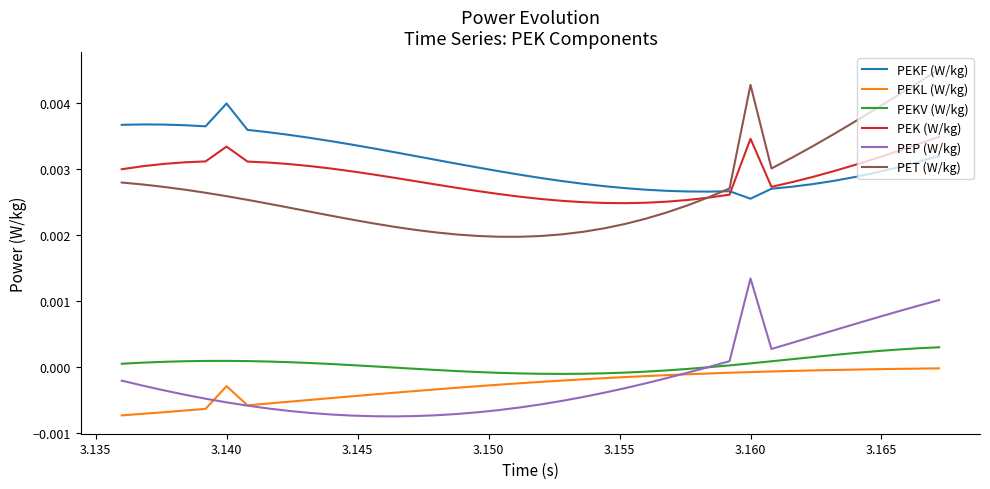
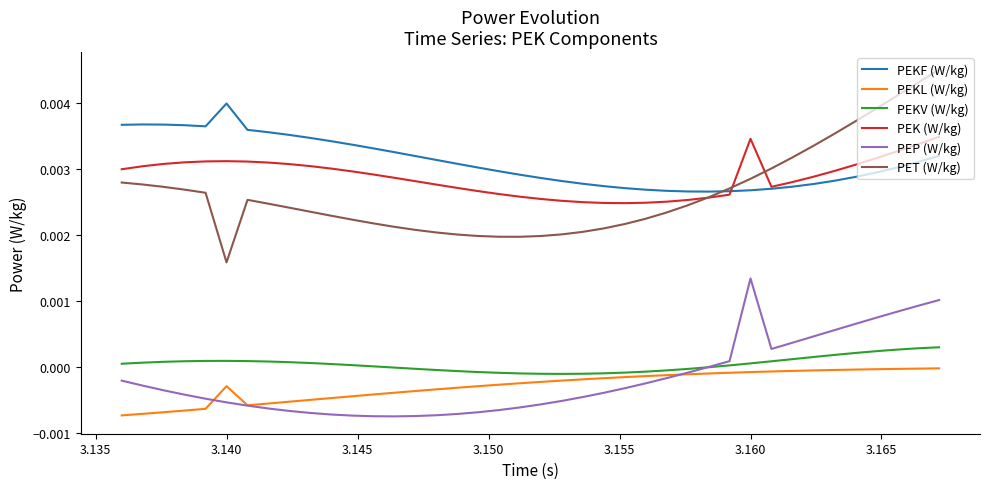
PEK (W/kg), 3.140: 0.0033 -> 0.0031
PET (W/kg), 3.140: 0.0026 -> 0.0016
PEKF (W/kg), 3.160: 0.0026 -> 0.0027
PET (W/kg), 3.160: 0.0043 -> 0.0029
